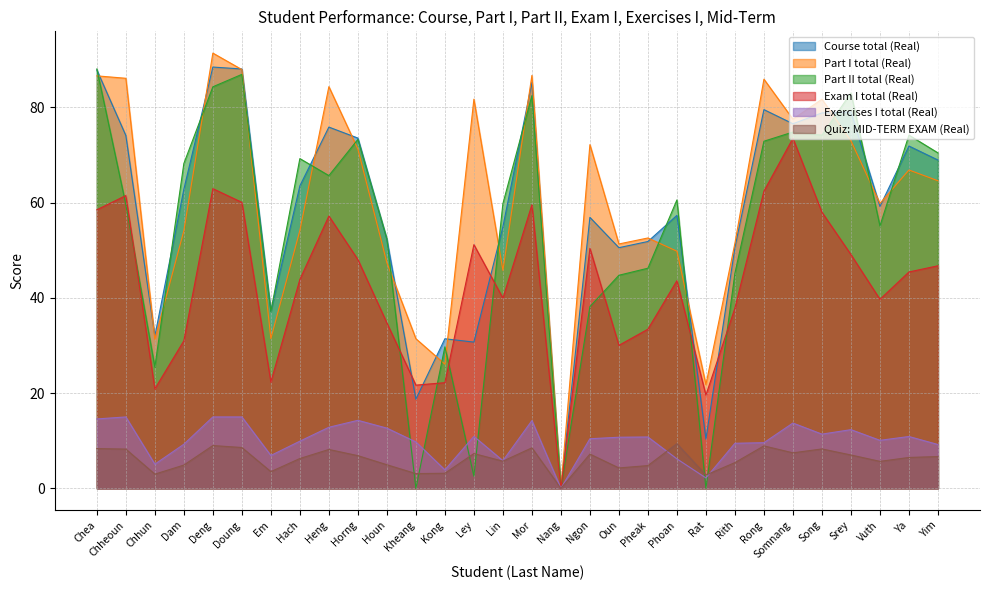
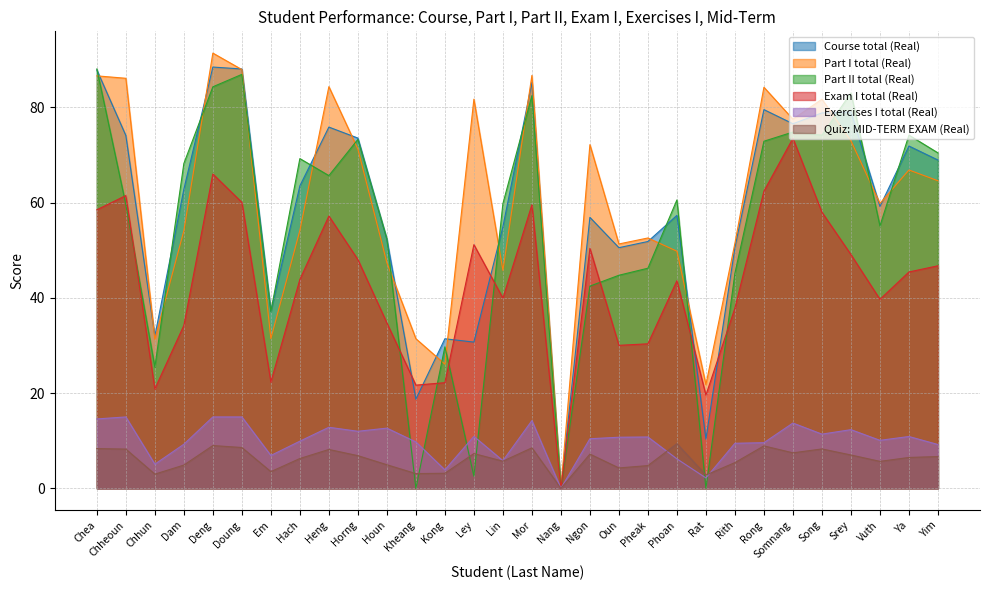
Exam I total (Real), Dam: 31 -> 34
Exam I total (Real), Deng: 63 -> 66
Exercises I total (Real), Horng: 14 -> 12
Part II total (Real), Ngon: 38 -> 42
Exam I total (Real), Pheak: 33 -> 30
Part I total (Real), Rong: 86 -> 84
